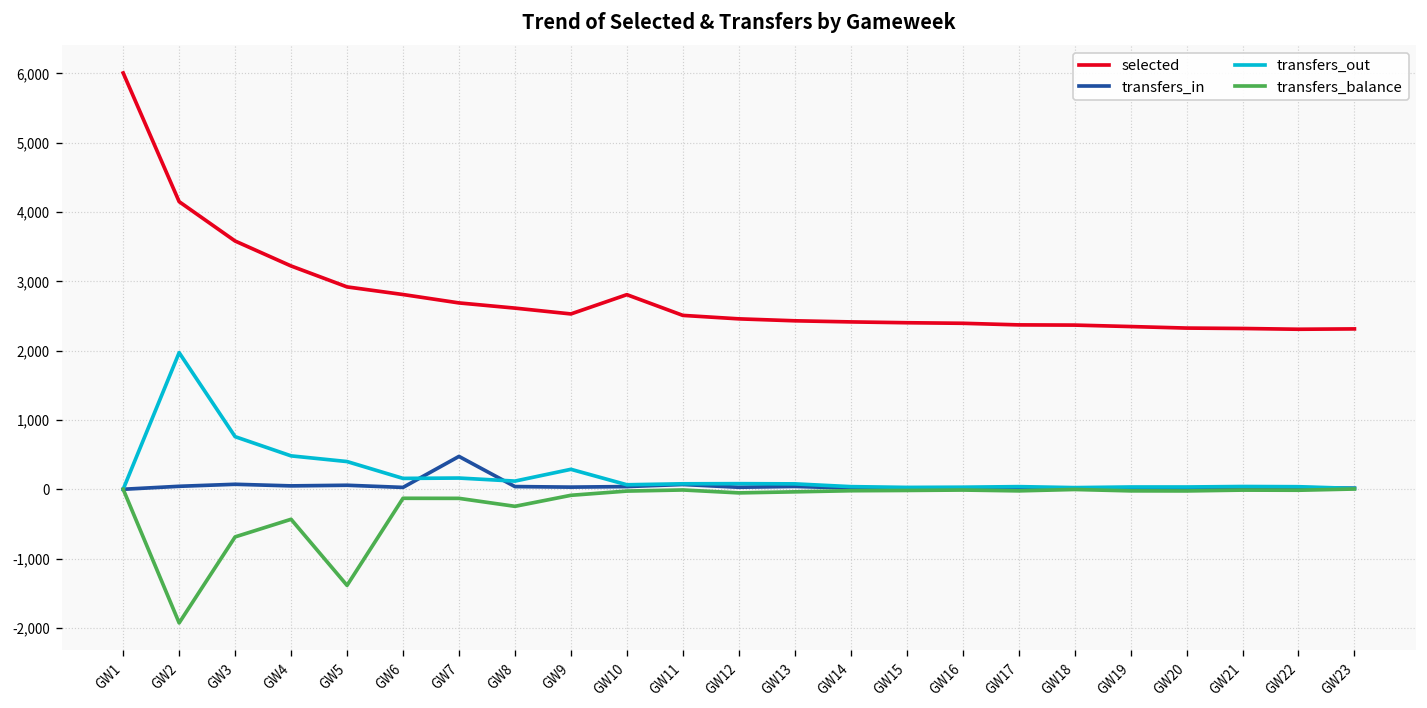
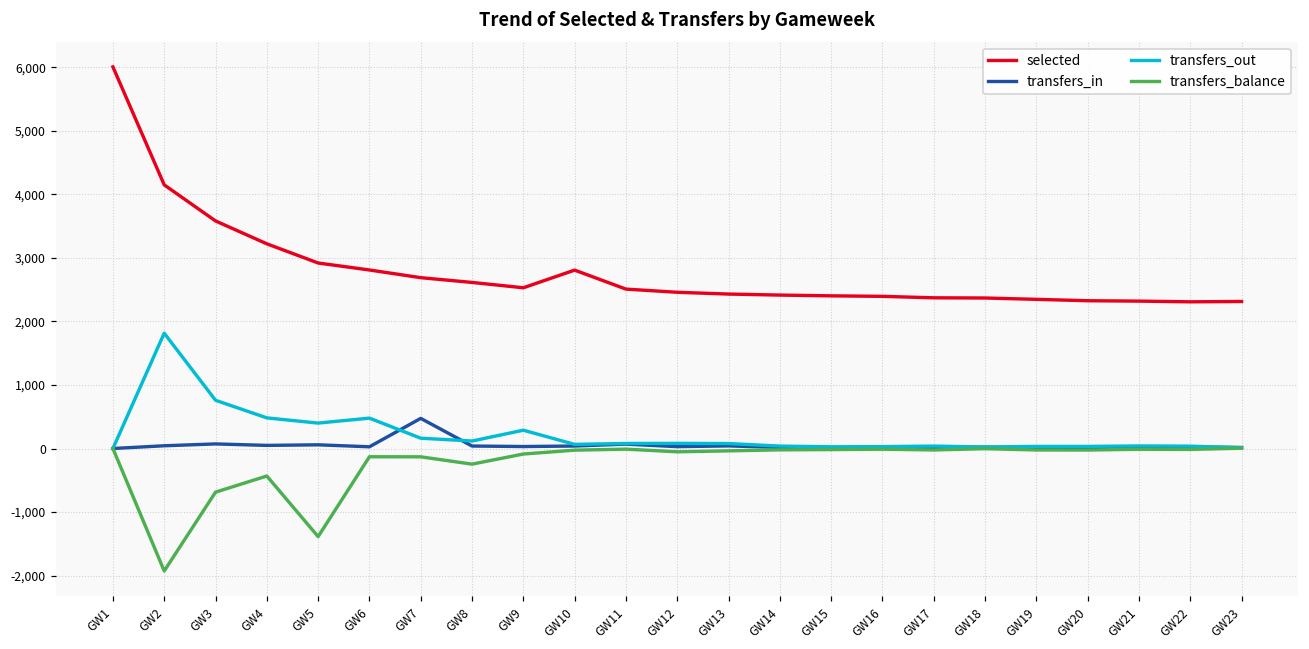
transfers_out, GW2: 2,000 -> 1,800
transfers_out, GW6: 200 -> 500
